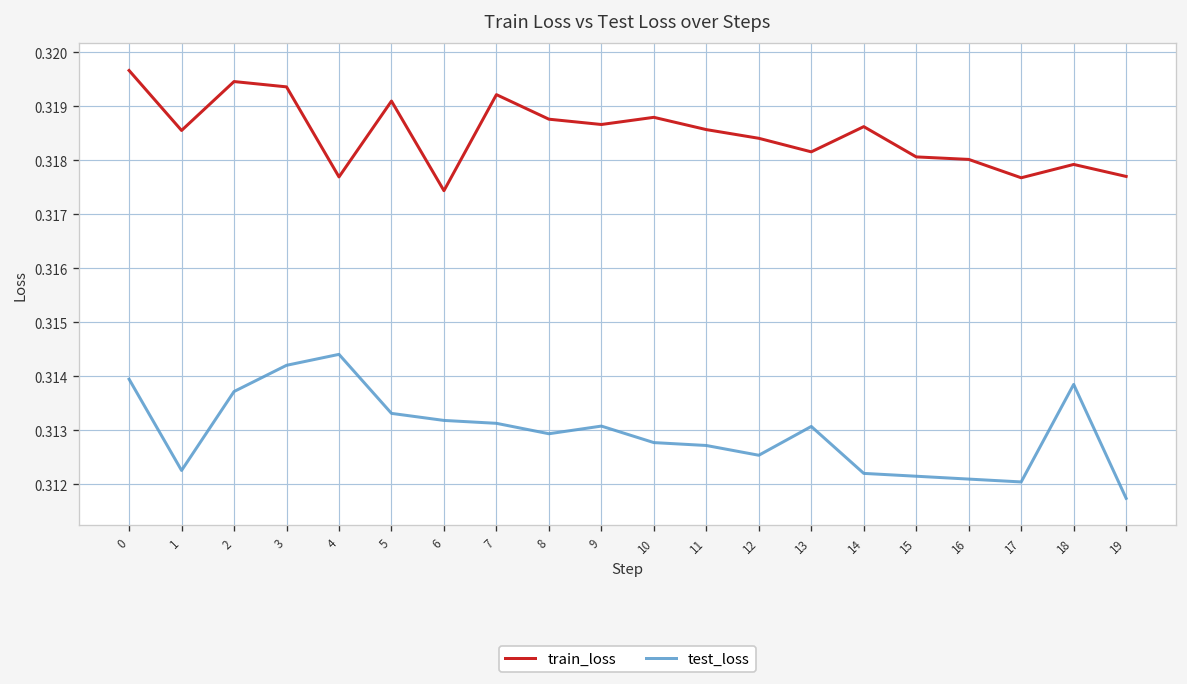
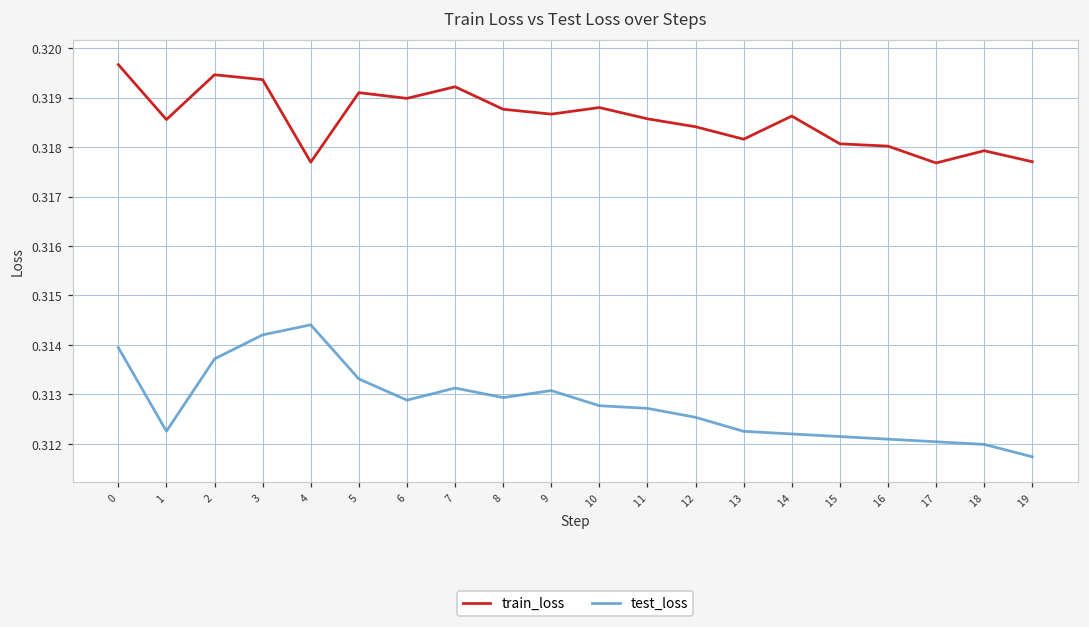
train_loss, 6: 0.3174 -> 0.3190
test_loss, 6: 0.3132 -> 0.3129
test_loss, 13: 0.3131 -> 0.3123
test_loss, 18: 0.3139 -> 0.3120
